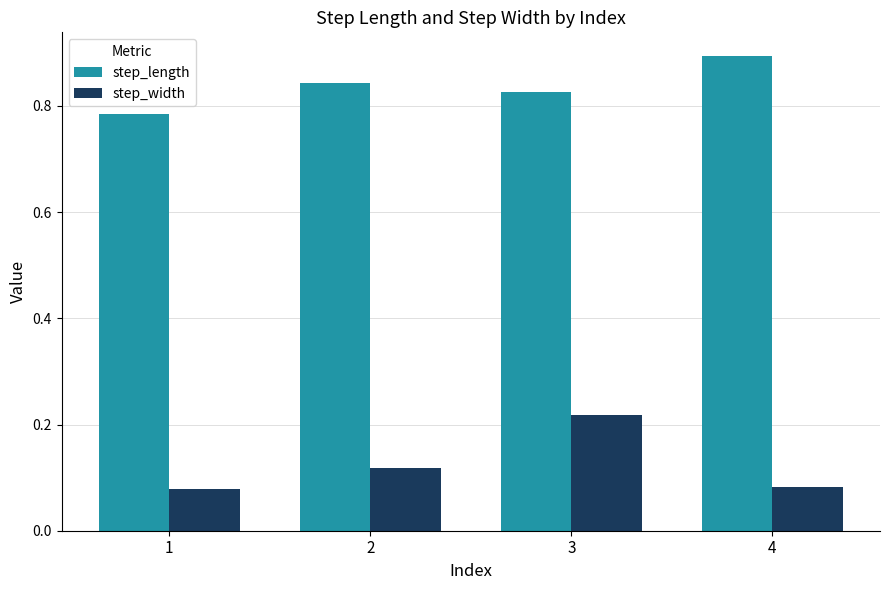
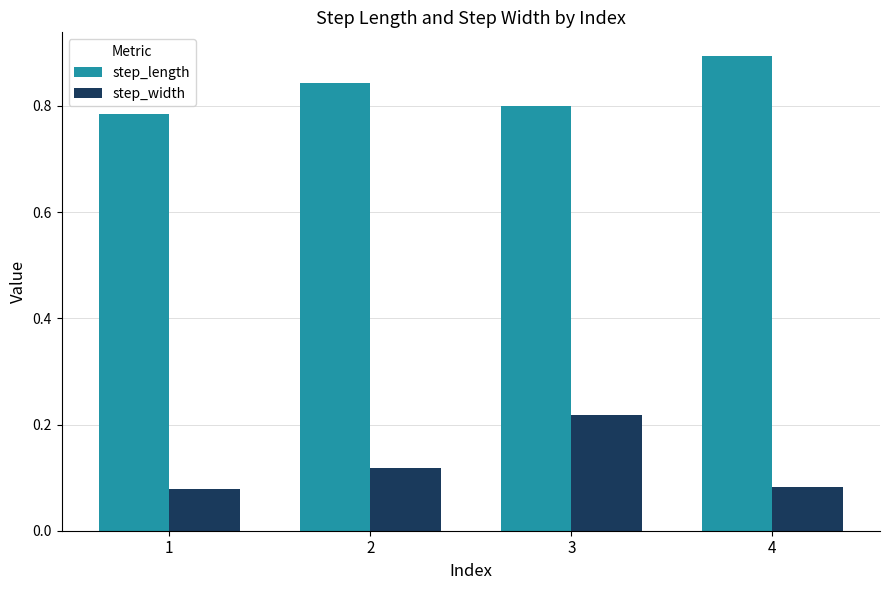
step_length, 3: 0.83 -> 0.80
